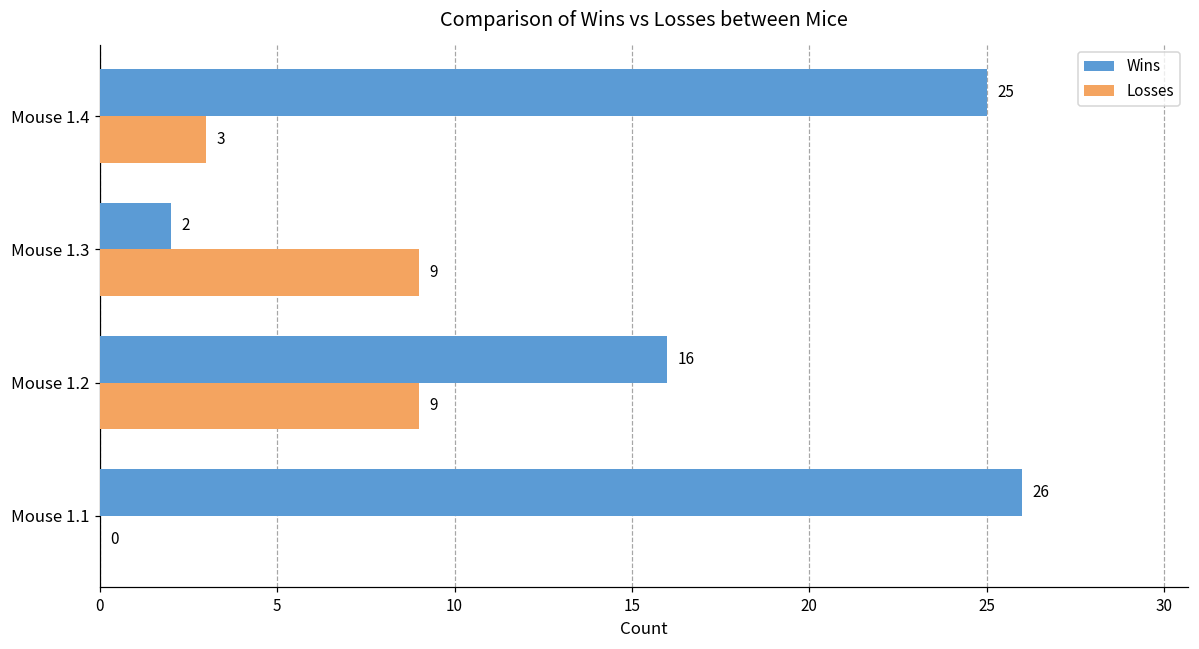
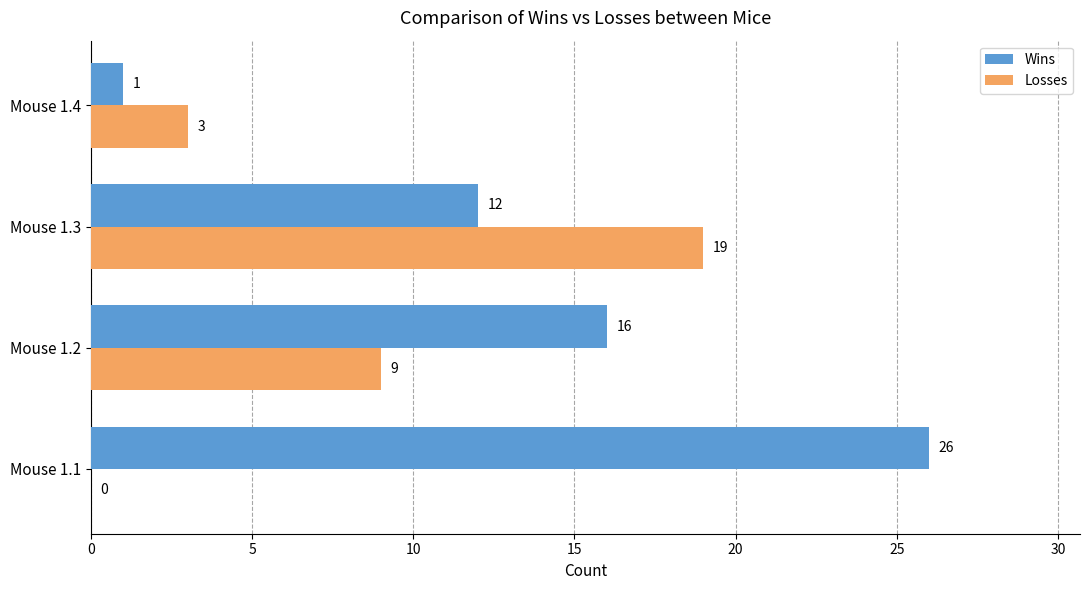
Wins, Mouse 1.4: 25 -> 1
Wins, Mouse 1.3: 2 -> 12
Losses, Mouse 1.3: 9 -> 19
